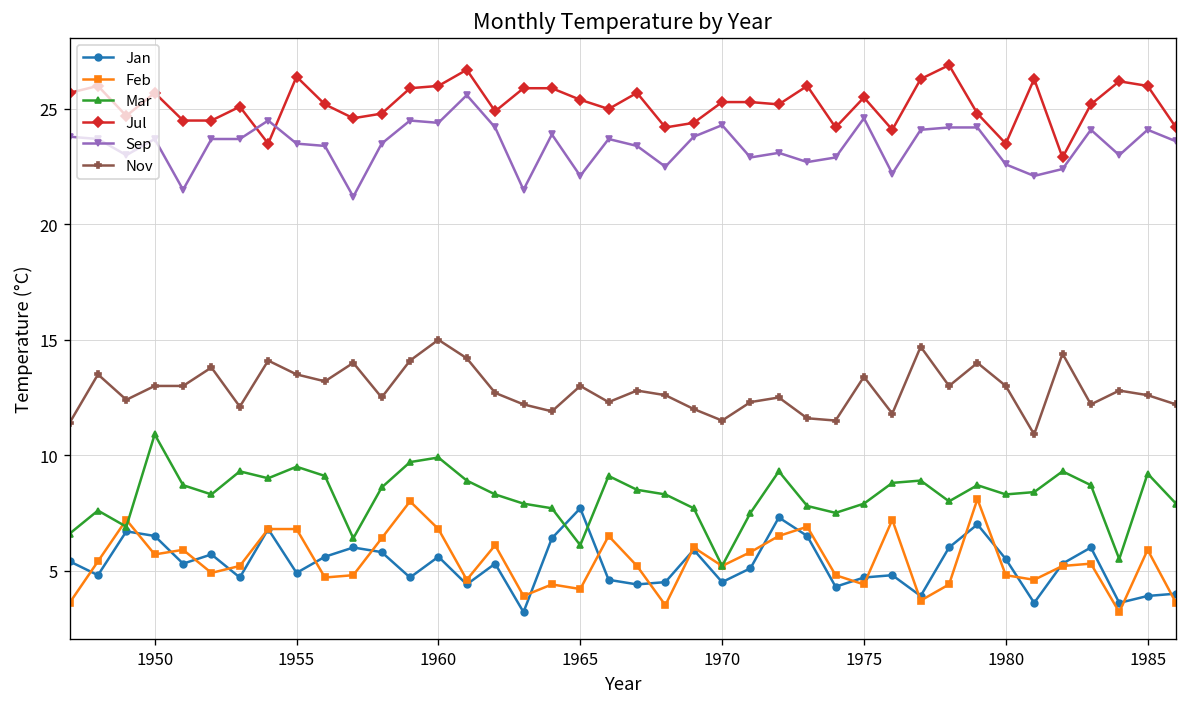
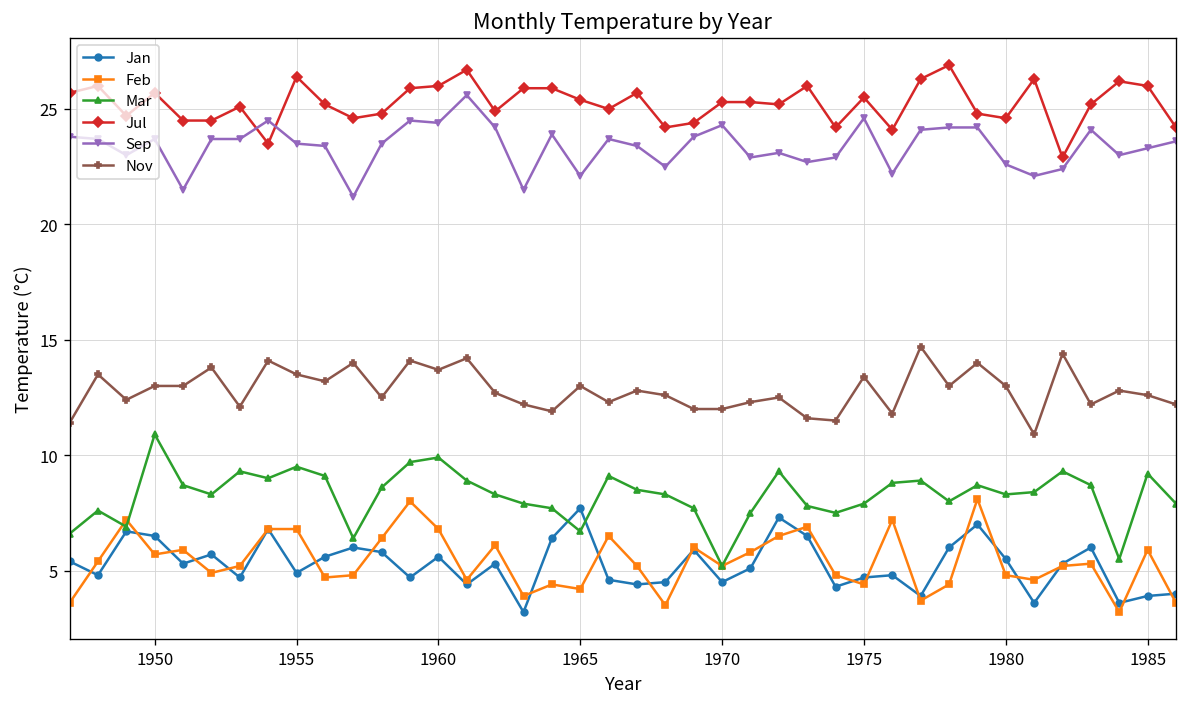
Nov, 1960: 15.0 -> 13.7
Mar, 1965: 6.1 -> 6.7
Nov, 1970: 11.5 -> 12.0
Jul, 1980: 23.5 -> 24.6
Sep, 1985: 24.1 -> 23.3
